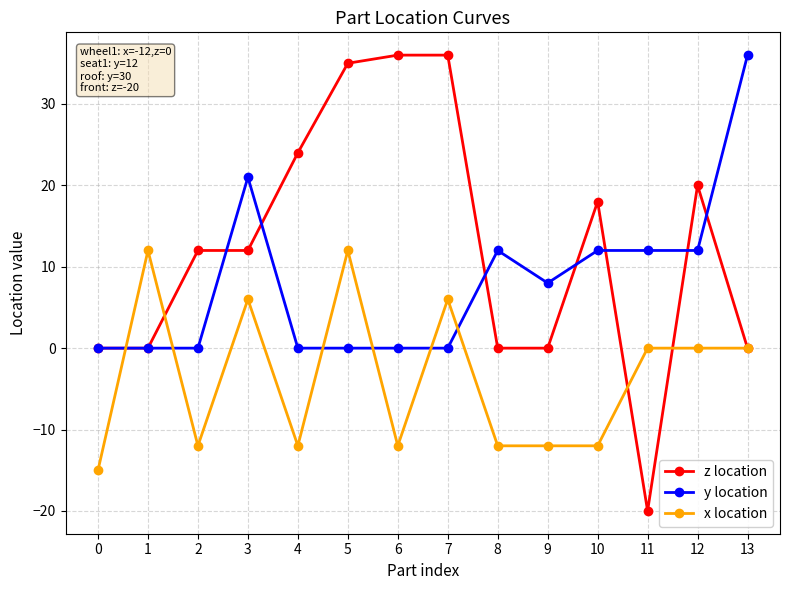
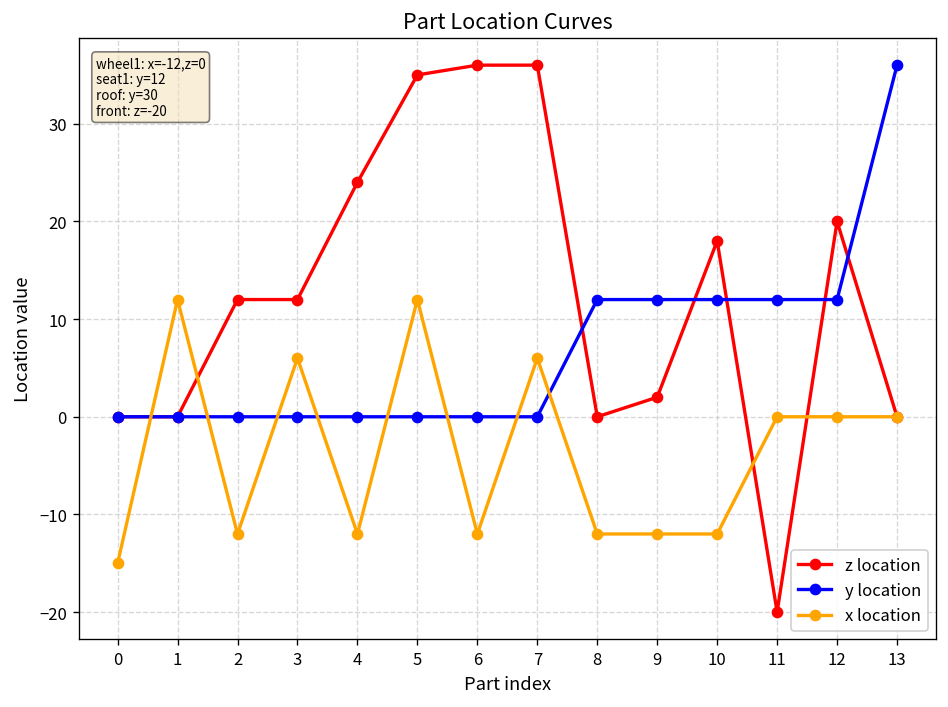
y location, 3: 21 -> 0
z location, 9: 0 -> 2
y location, 9: 8 -> 12
